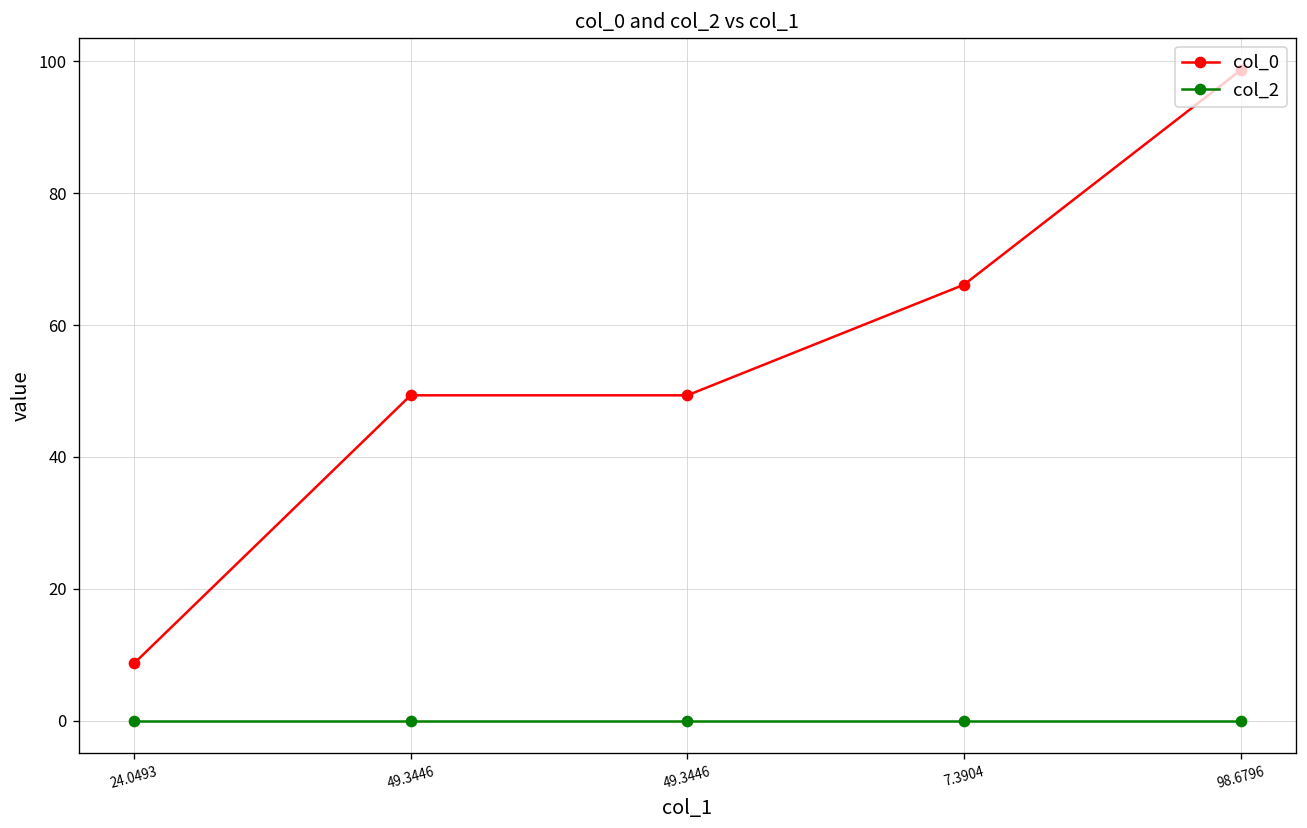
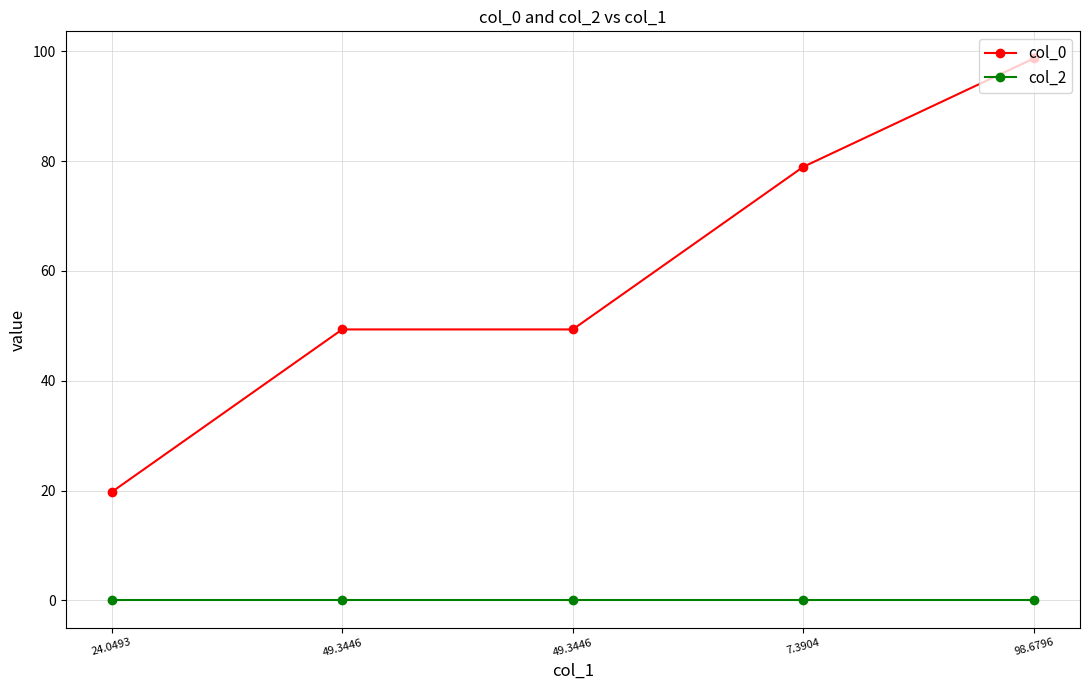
col_0, 24.0493: 9 -> 20
col_0, 7.3904: 66 -> 79
